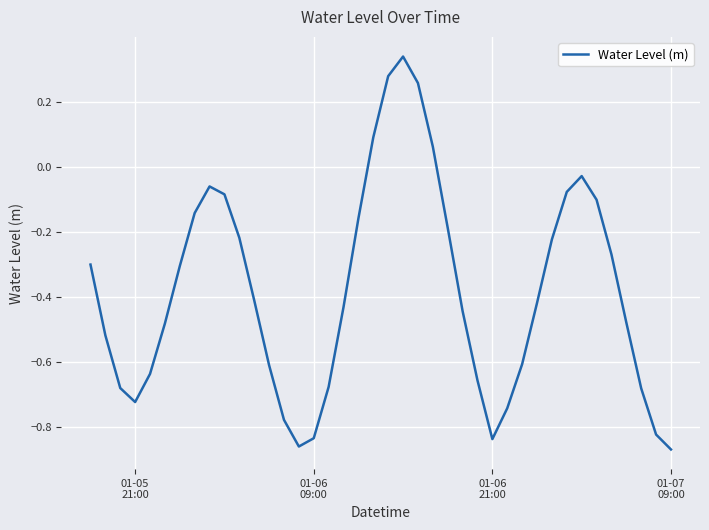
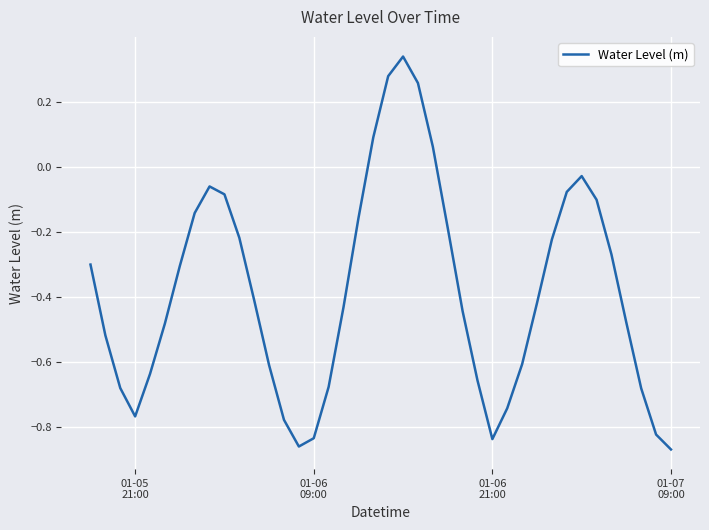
01-05 21:00: -0.72 -> -0.77
